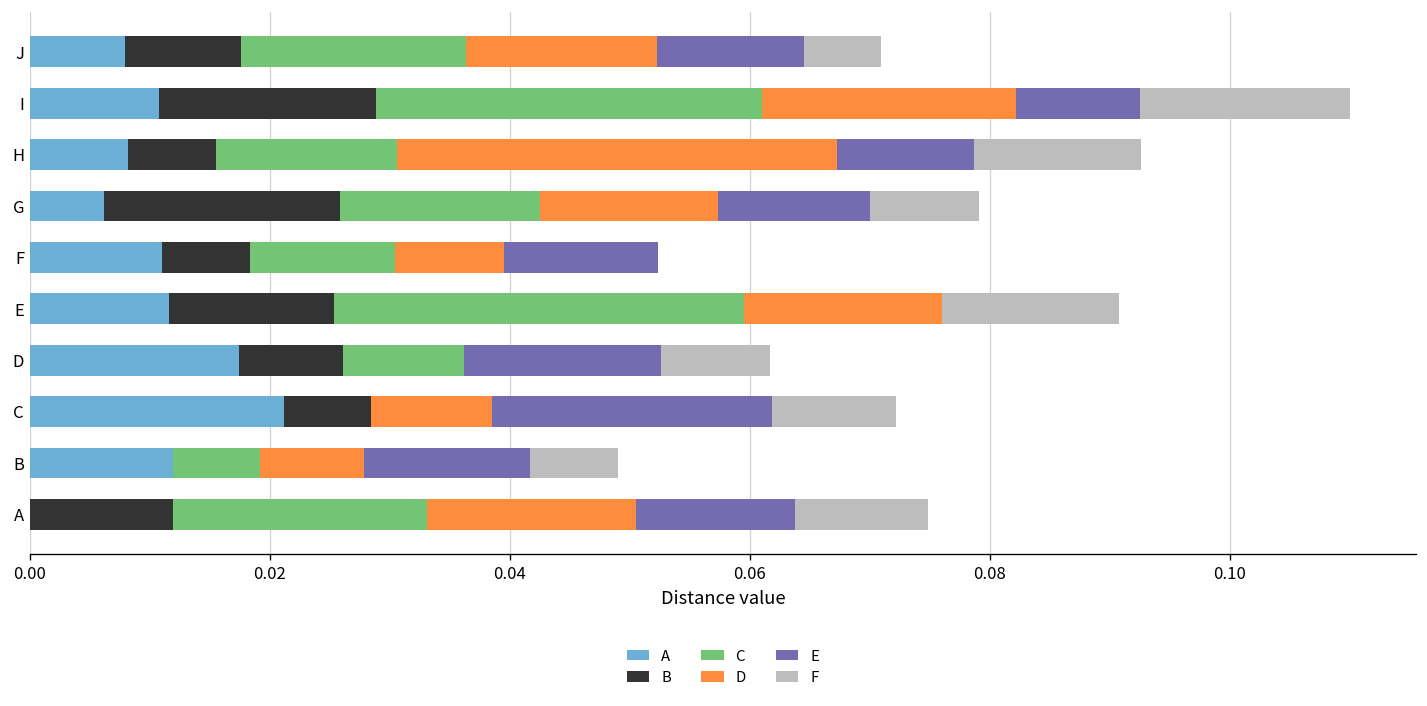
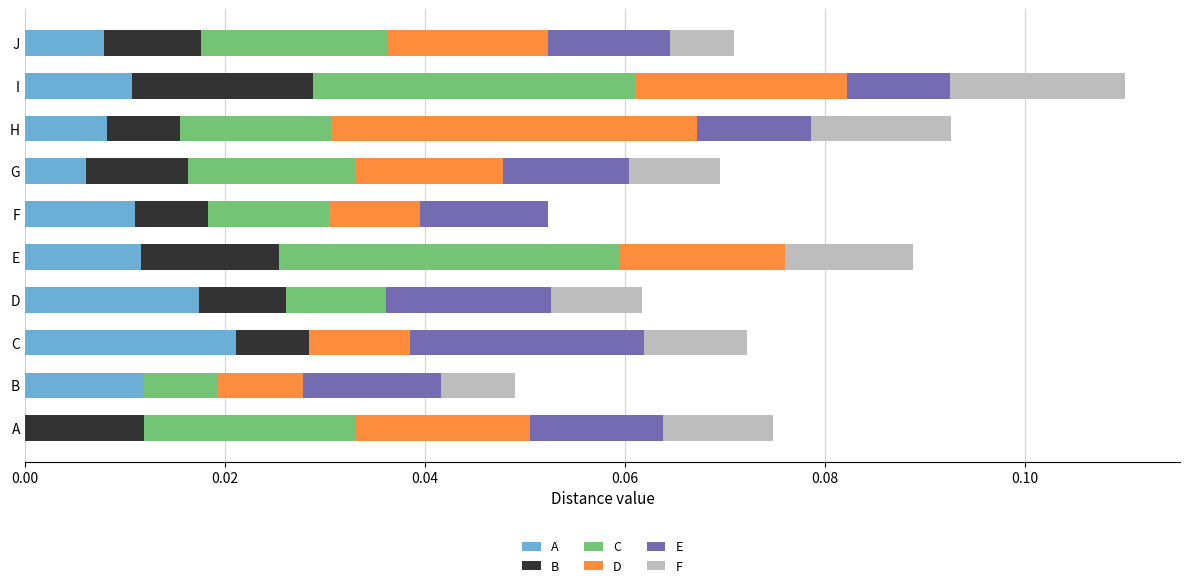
B, G: 0.0197 -> 0.0101
F, E: 0.0148 -> 0.0128
